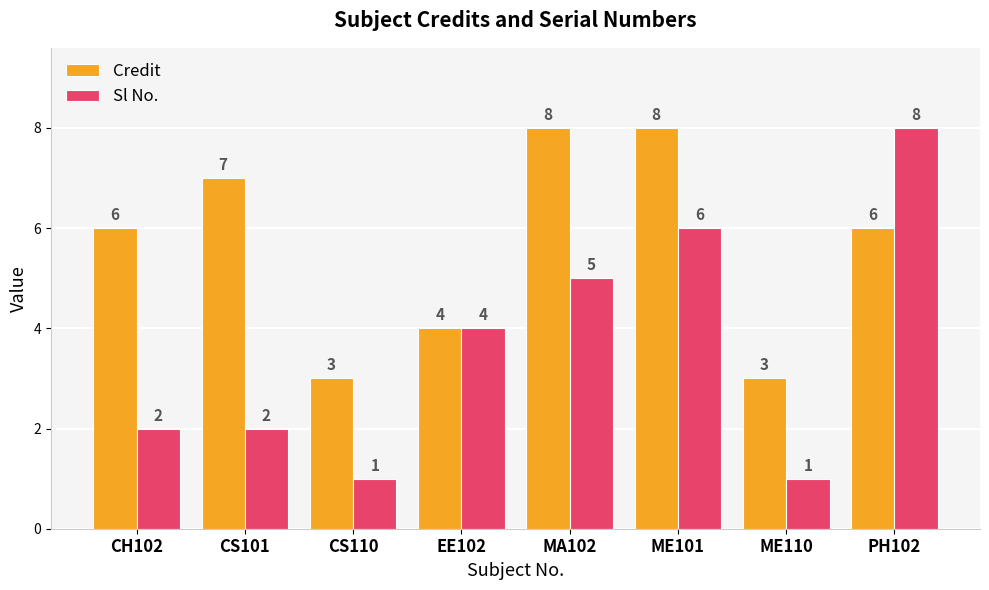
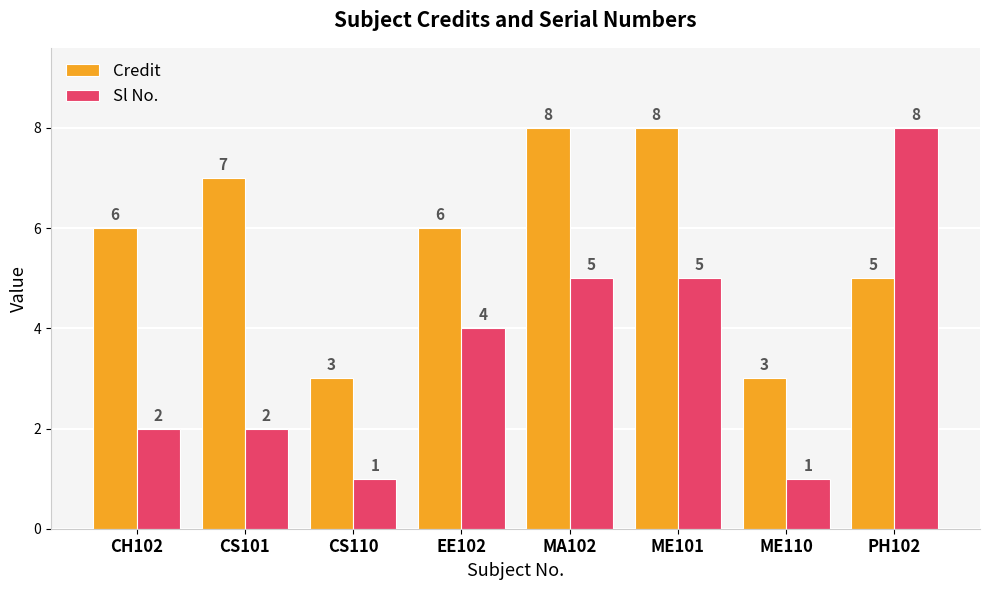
Credit, EE102: 4 -> 6
Sl No., ME101: 6 -> 5
Credit, PH102: 6 -> 5
